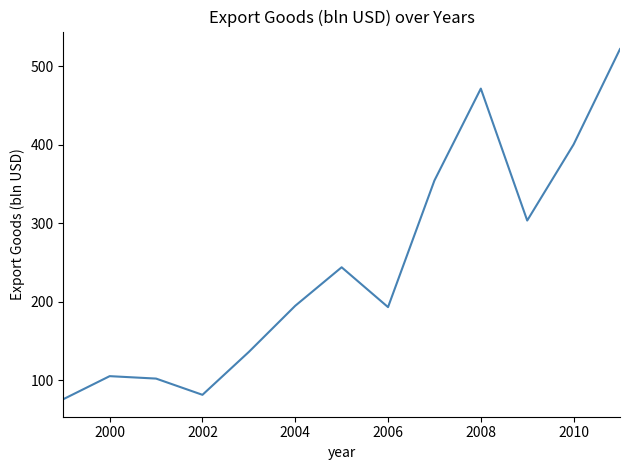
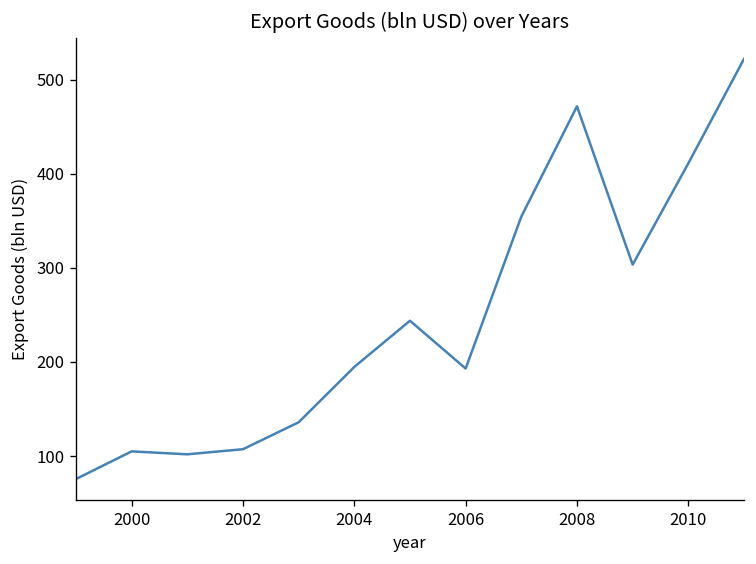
2002: 80 -> 110
2010: 400 -> 410
